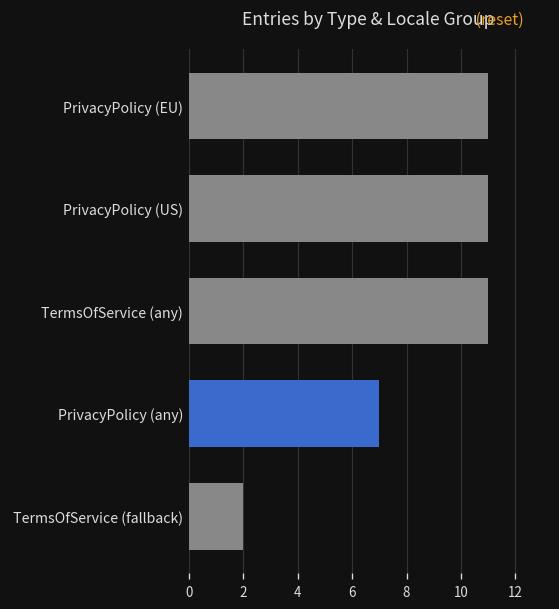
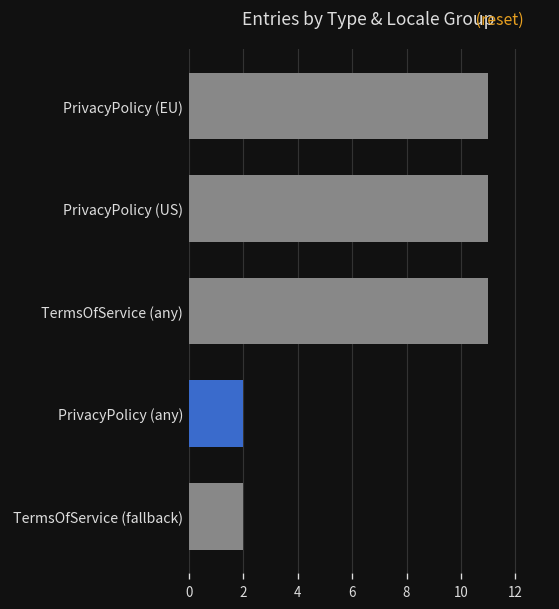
PrivacyPolicy (any): 7 -> 2
